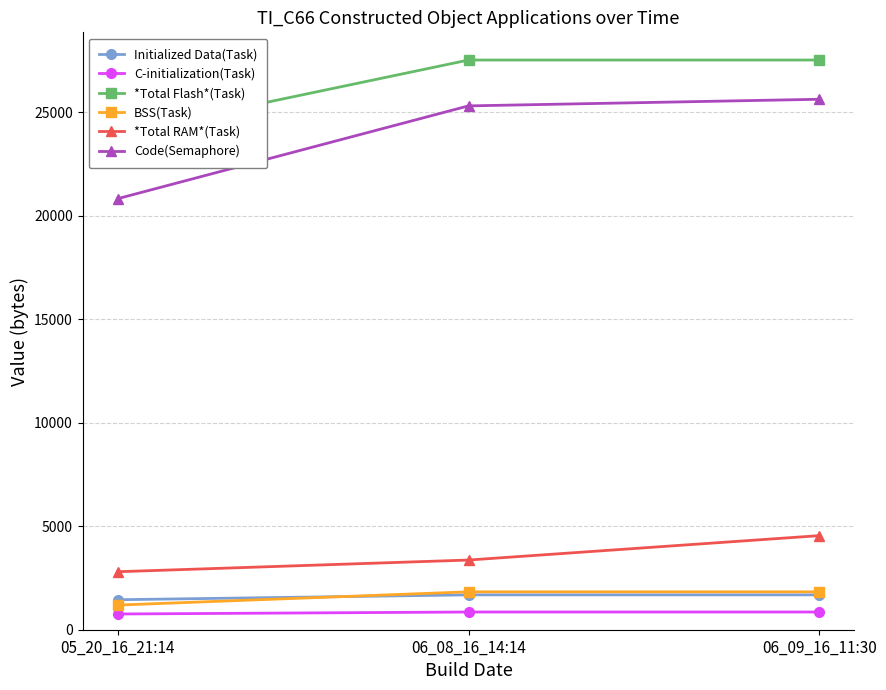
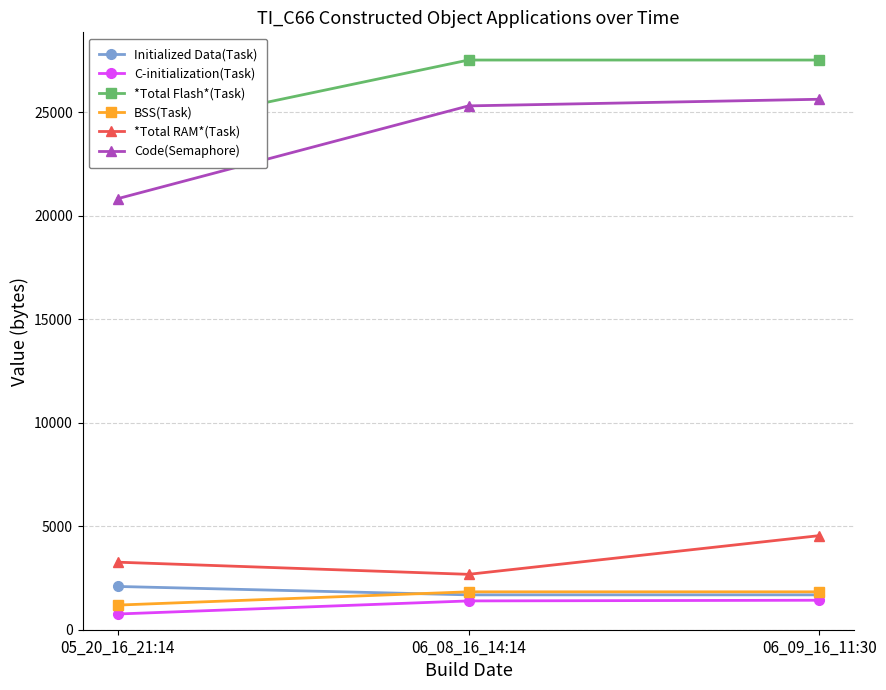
Initialized Data(Task), 05_20_16_21:14: 1400 -> 2100
*Total RAM*(Task), 05_20_16_21:14: 2800 -> 3300
C-initialization(Task), 06_08_16_14:14: 900 -> 1400
*Total RAM*(Task), 06_08_16_14:14: 3400 -> 2700
C-initialization(Task), 06_09_16_11:30: 900 -> 1400
